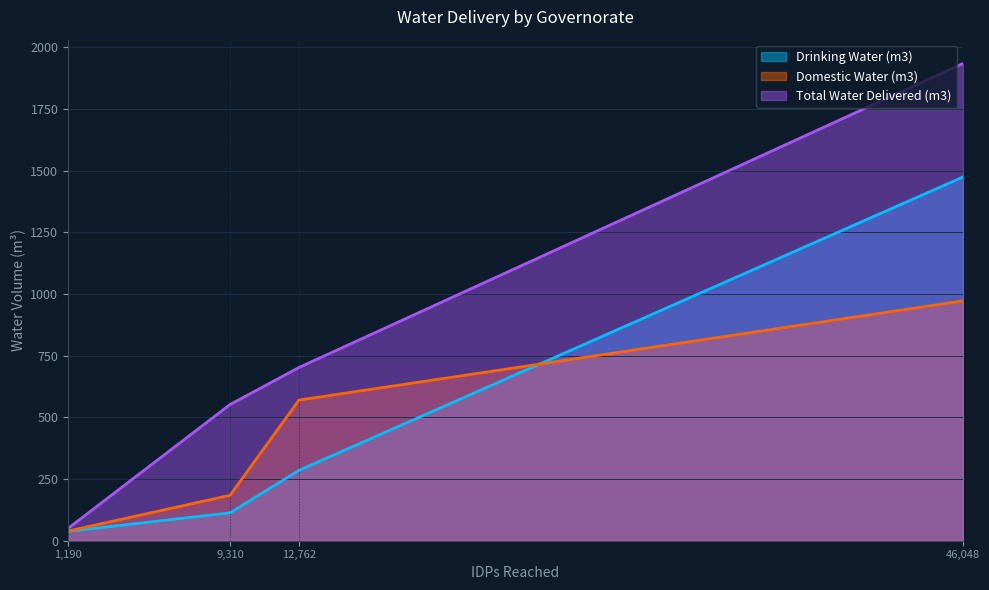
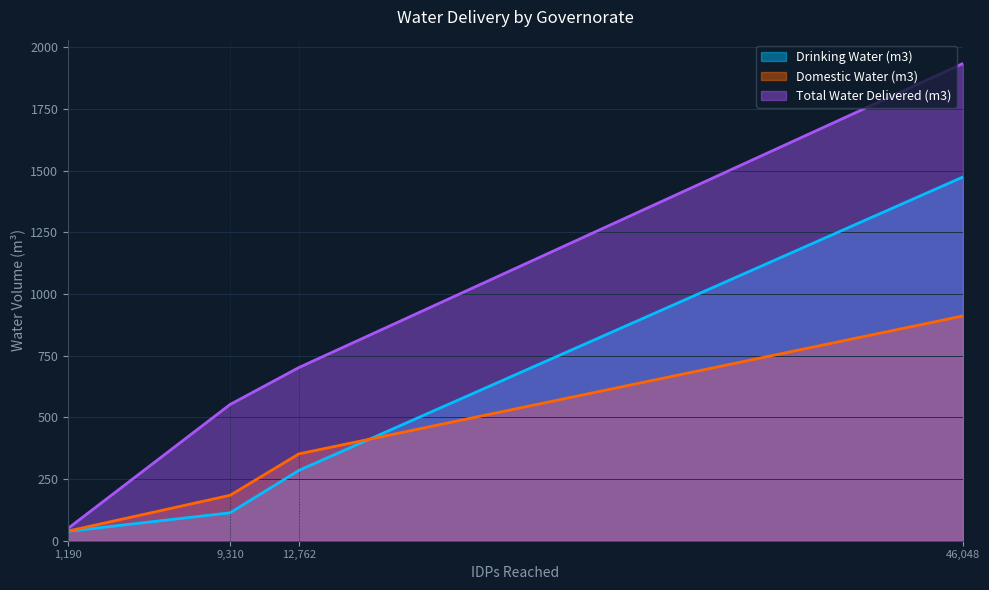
Domestic Water (m3), 12,762: 570 -> 350
Domestic Water (m3), 46,048: 970 -> 910
